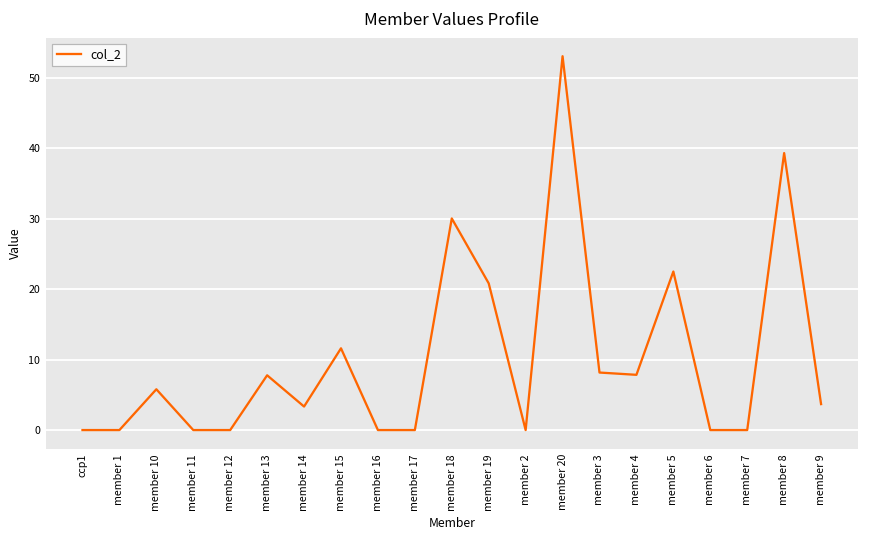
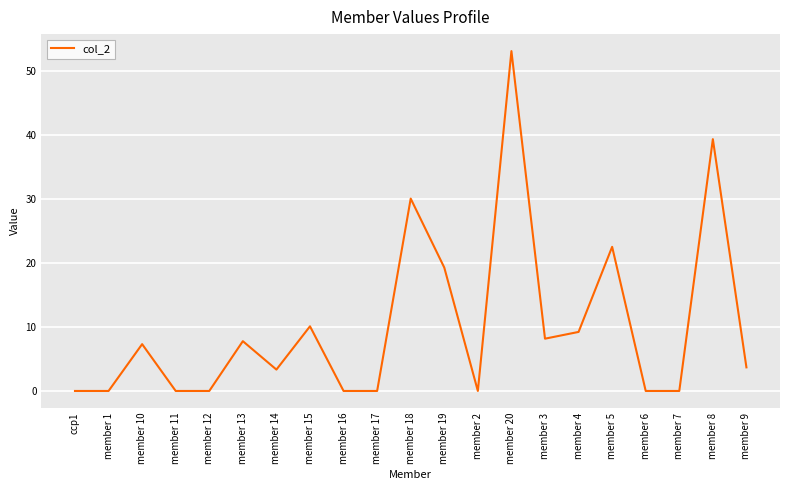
member 10: 6 -> 7
member 15: 12 -> 10
member 19: 21 -> 19
member 4: 8 -> 9
